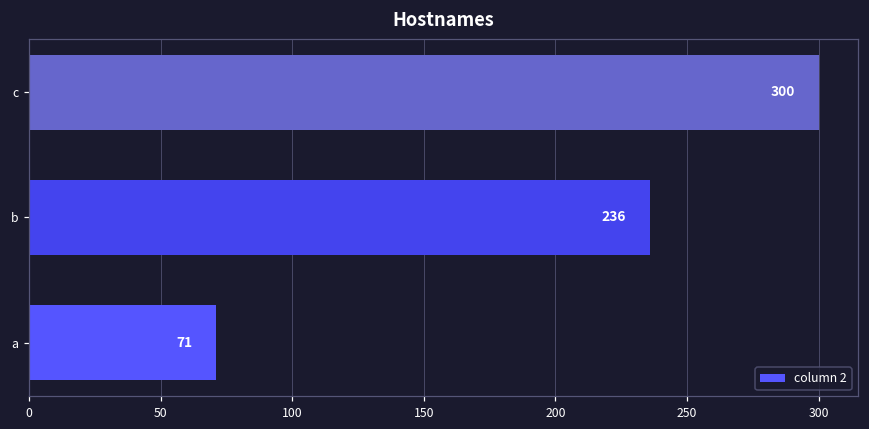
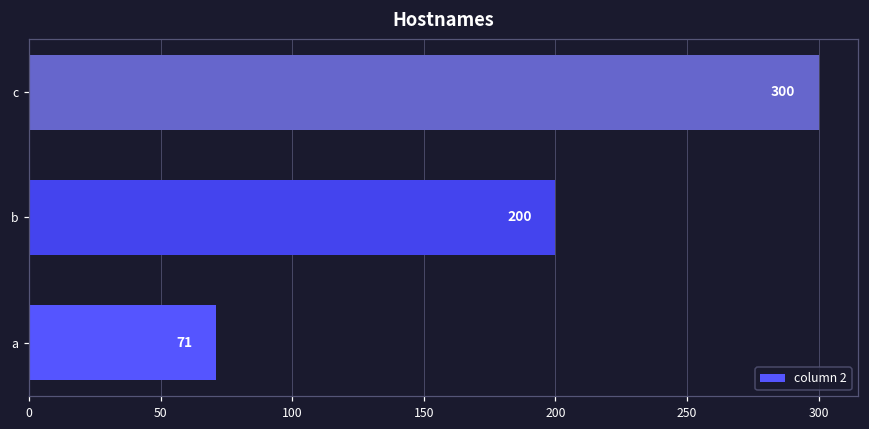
b: 236 -> 200
